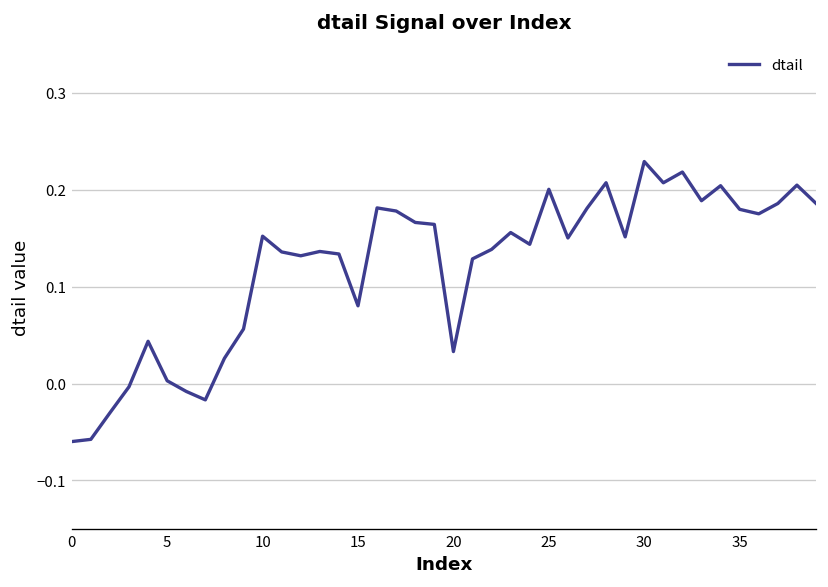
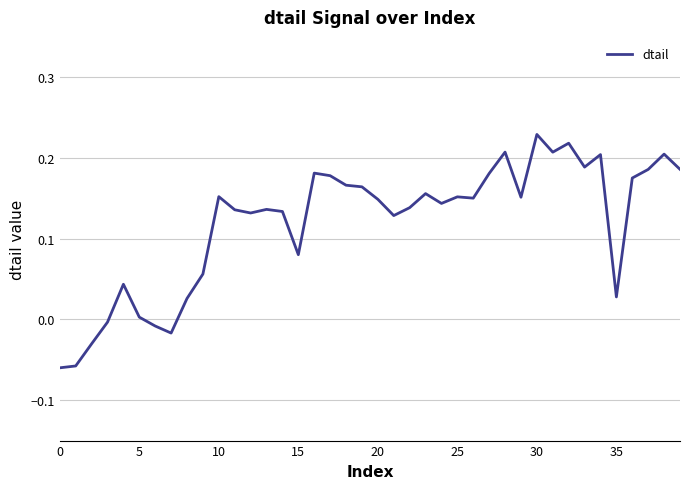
20: 0.03 -> 0.15
25: 0.20 -> 0.15
35: 0.18 -> 0.03
